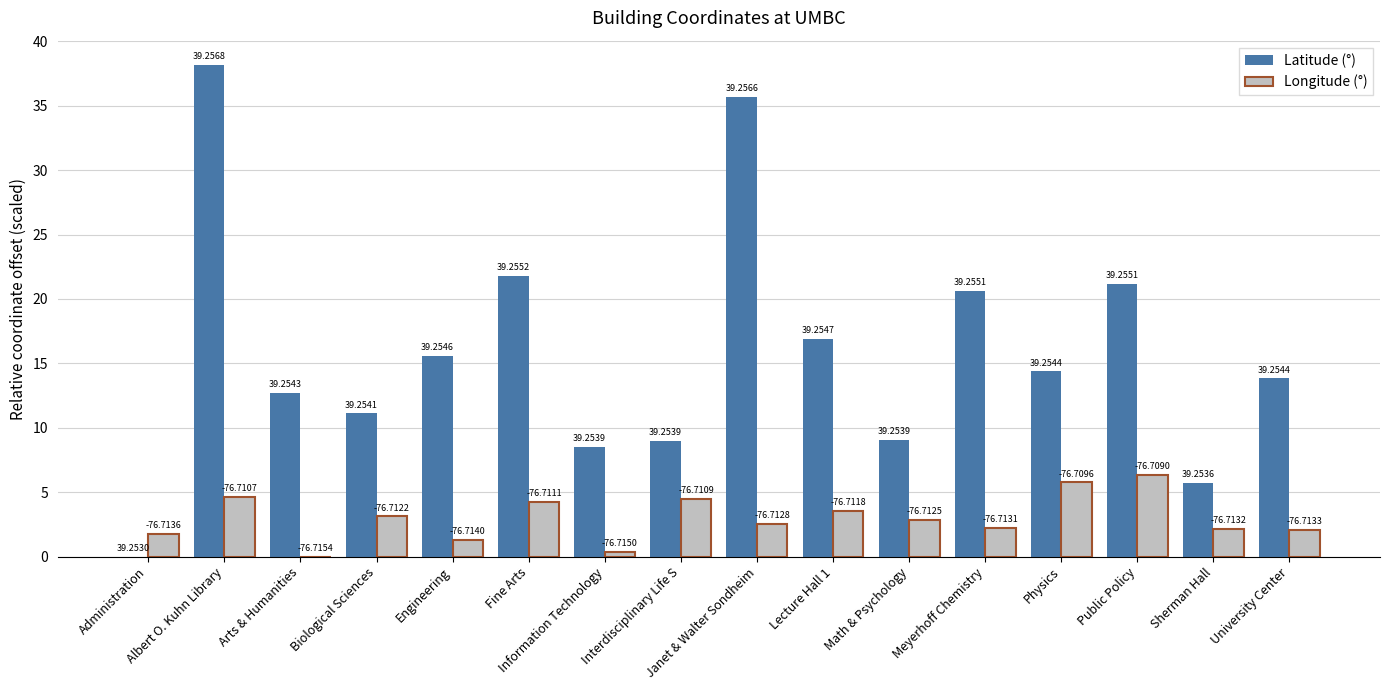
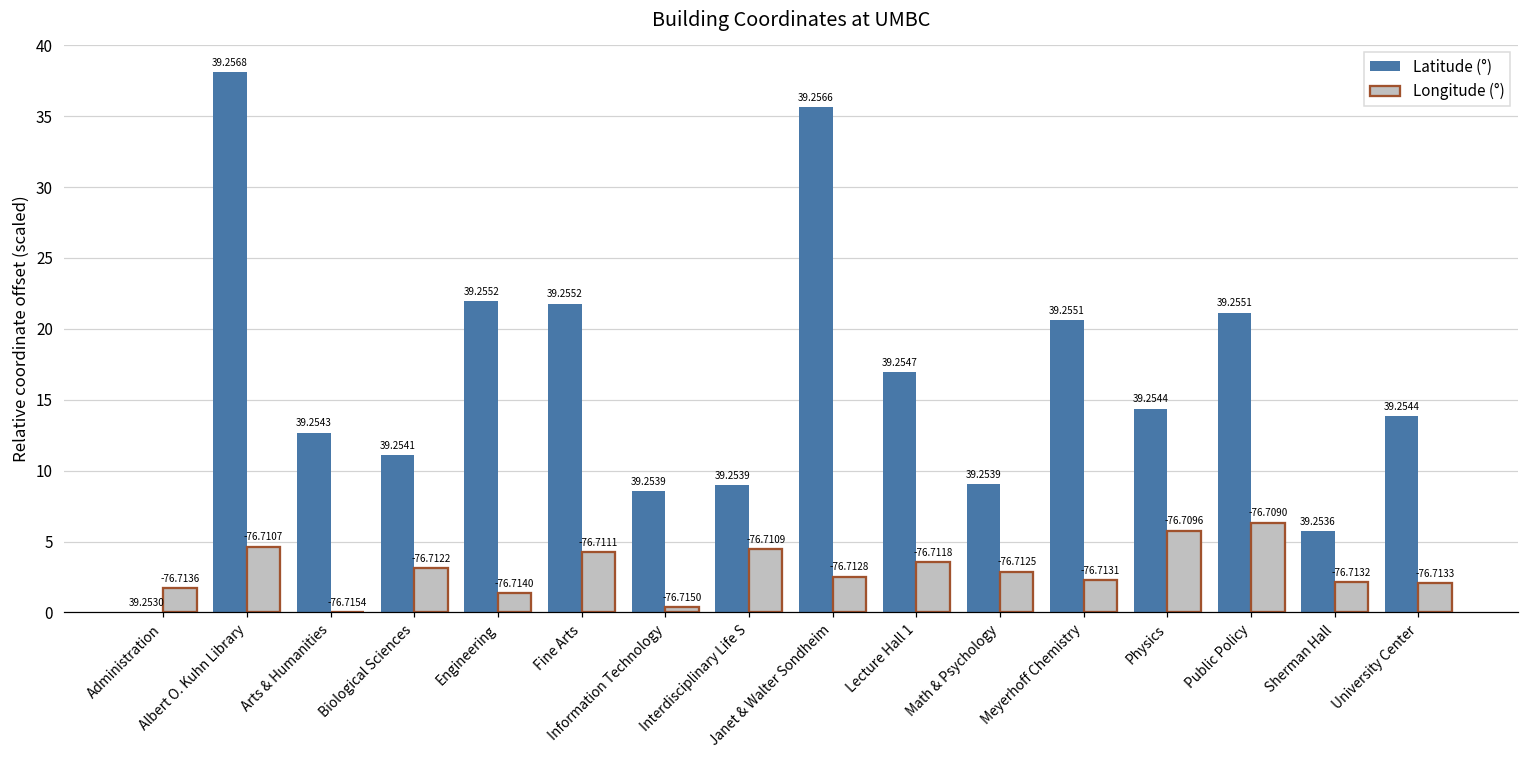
Latitude (°), Engineering: 39.2546 -> 39.2552
